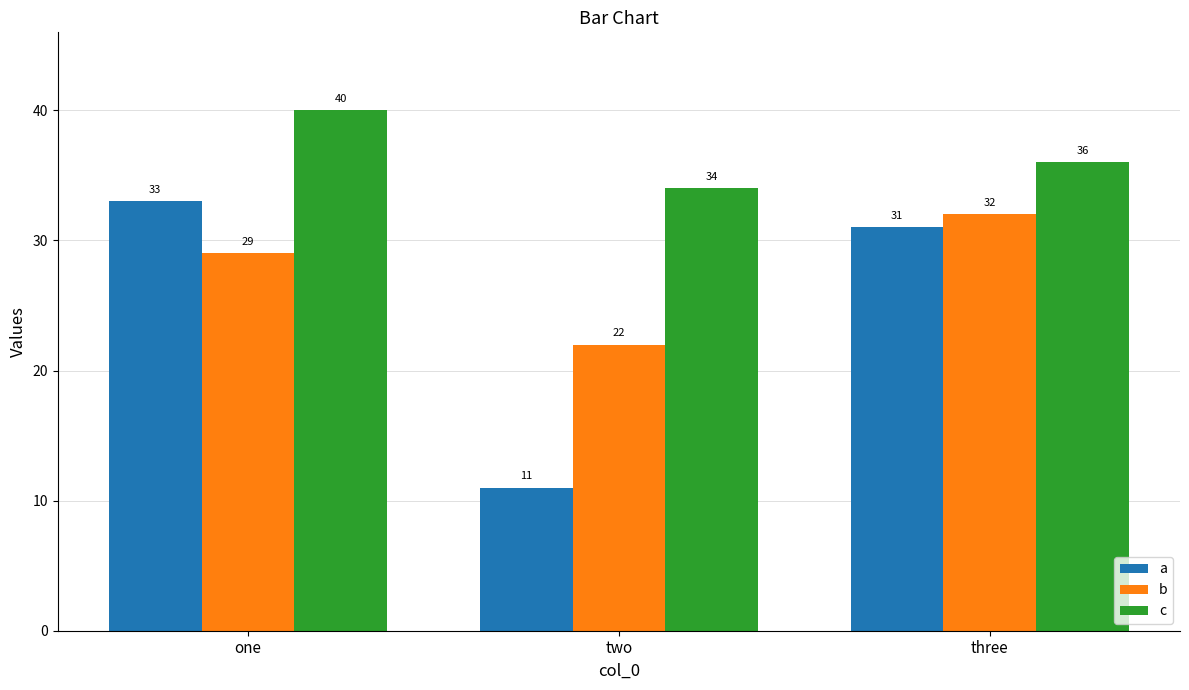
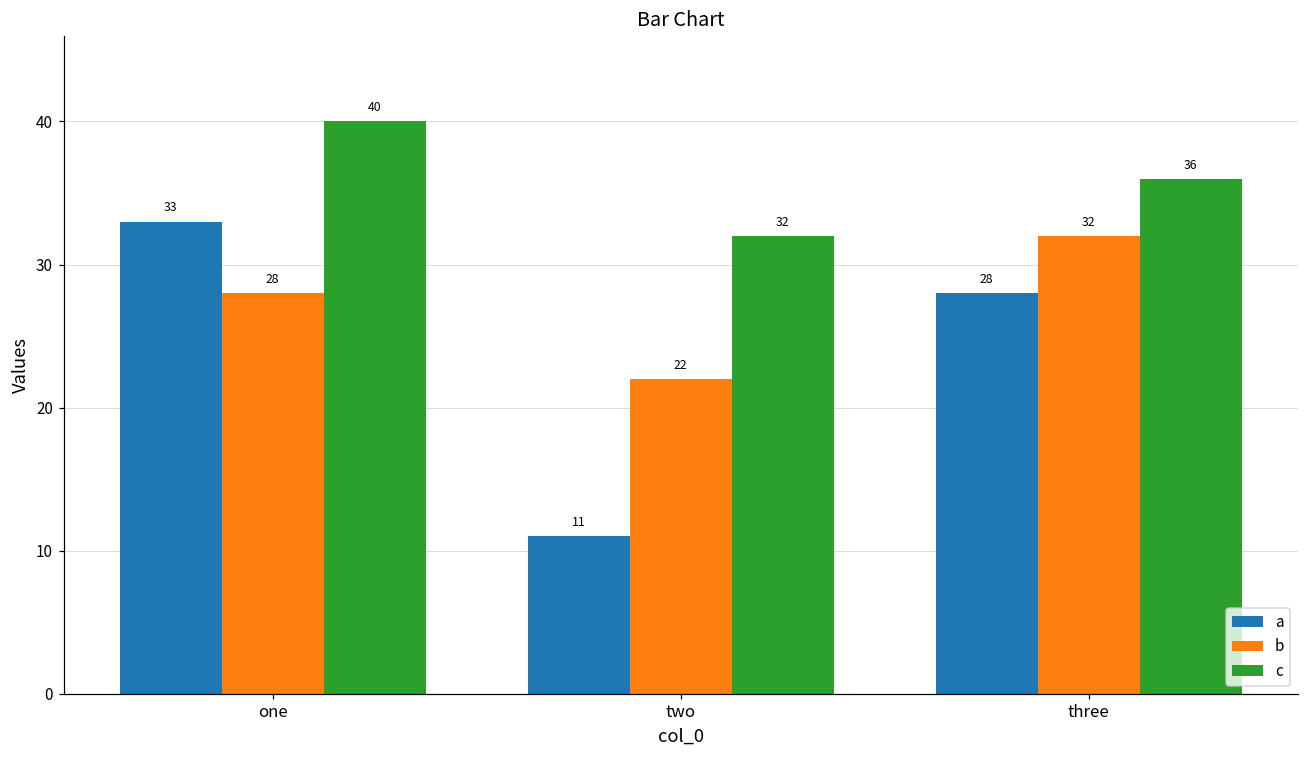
b, one: 29 -> 28
c, two: 34 -> 32
a, three: 31 -> 28
